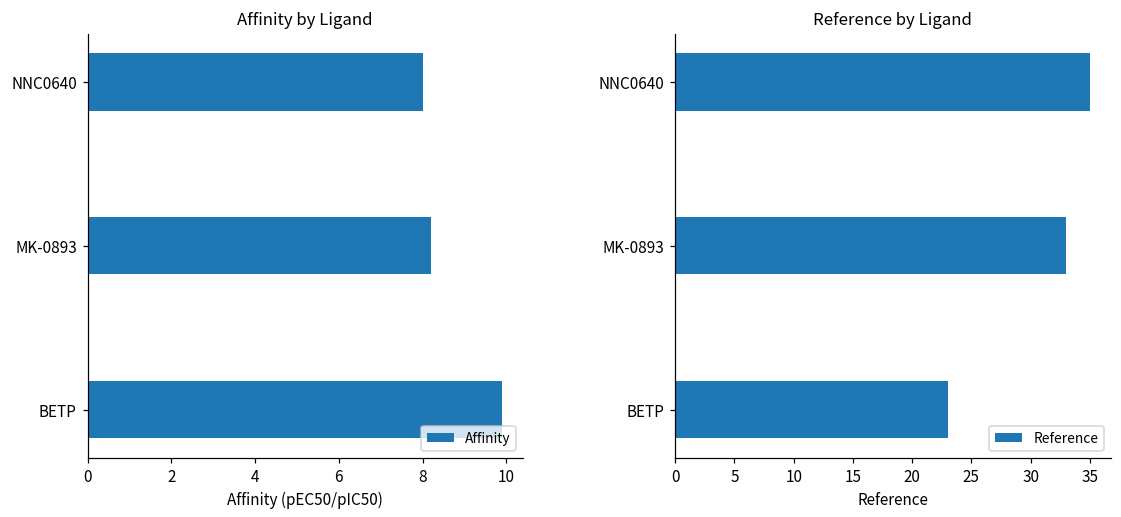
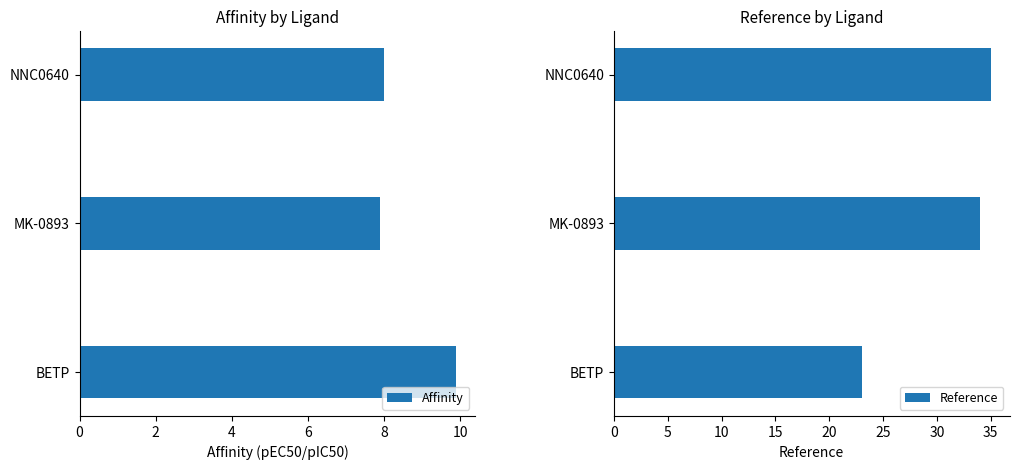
Affinity by Ligand, MK-0893: 8.2 -> 7.9
Reference by Ligand, MK-0893: 33 -> 34
